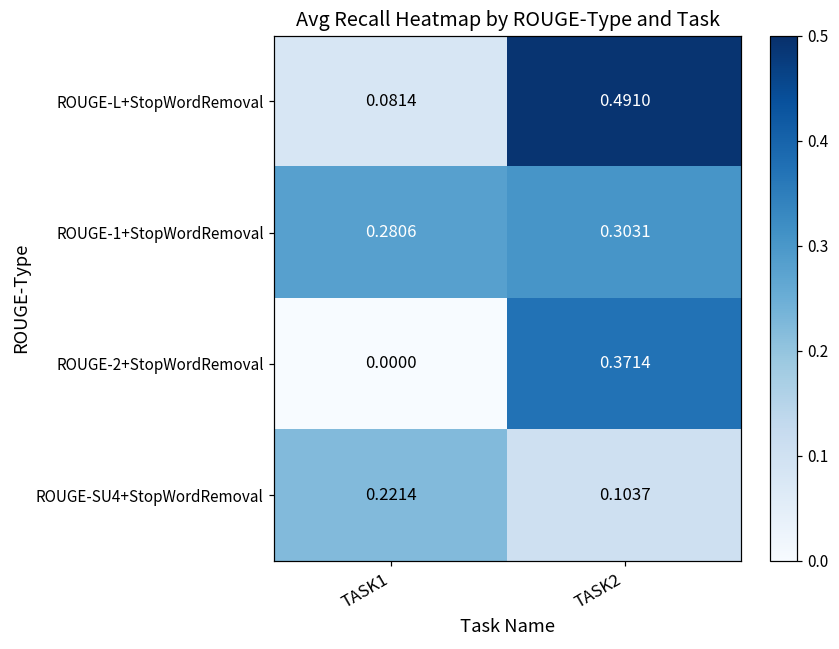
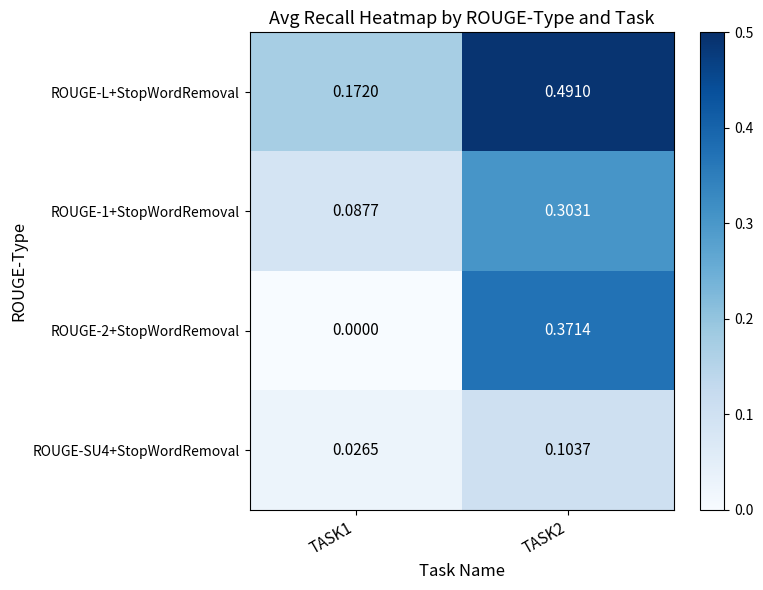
ROUGE-L+StopWordRemoval, TASK1: 0.0814 -> 0.1720
ROUGE-1+StopWordRemoval, TASK1: 0.2806 -> 0.0877
ROUGE-SU4+StopWordRemoval, TASK1: 0.2214 -> 0.0265
